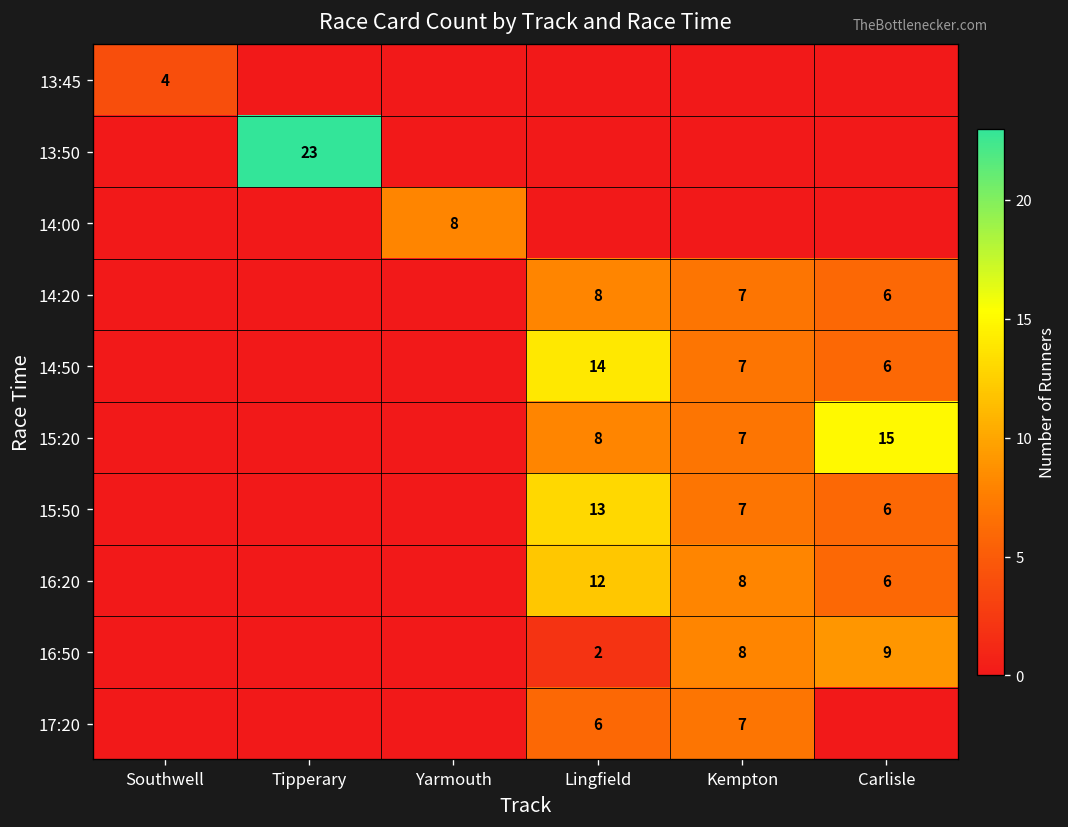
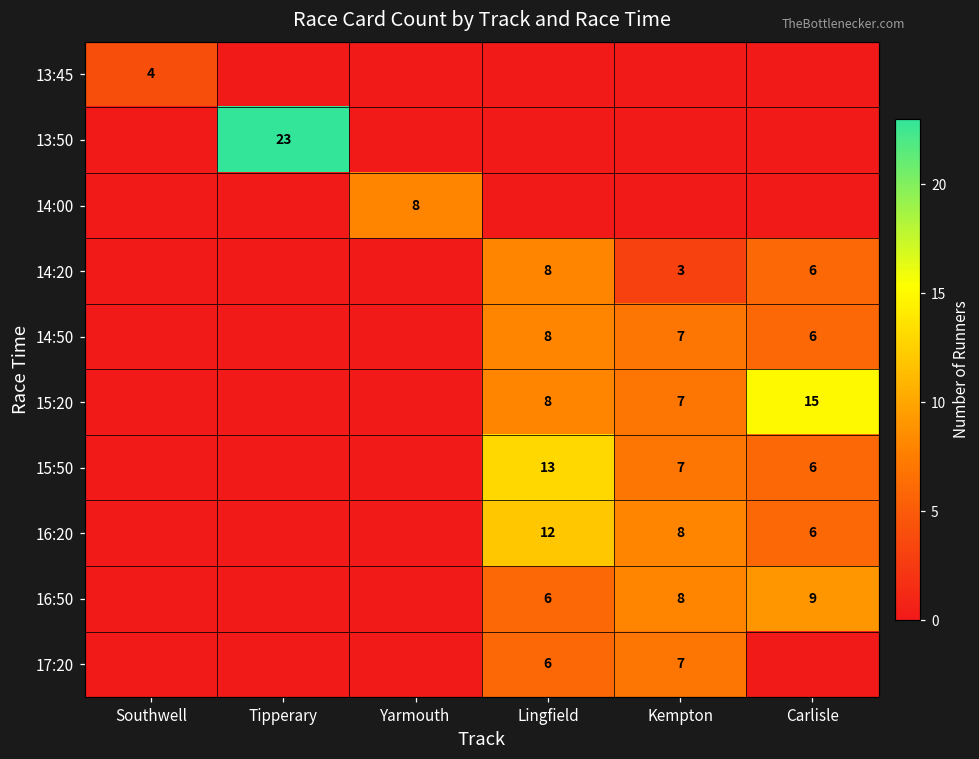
14:20, Kempton: 7 -> 3
14:50, Lingfield: 14 -> 8
16:50, Lingfield: 2 -> 6
